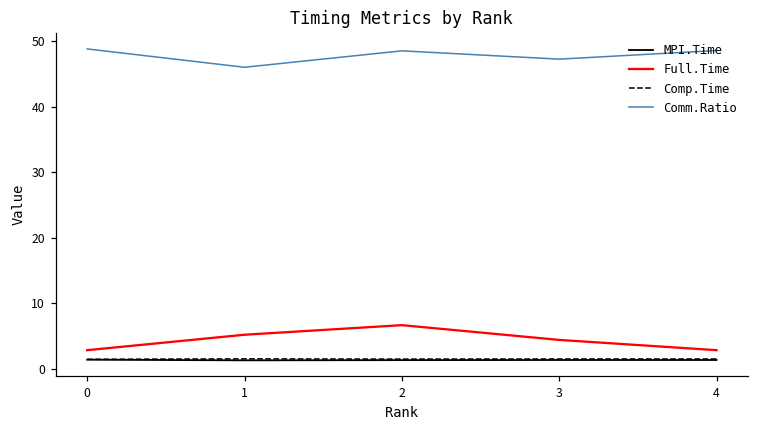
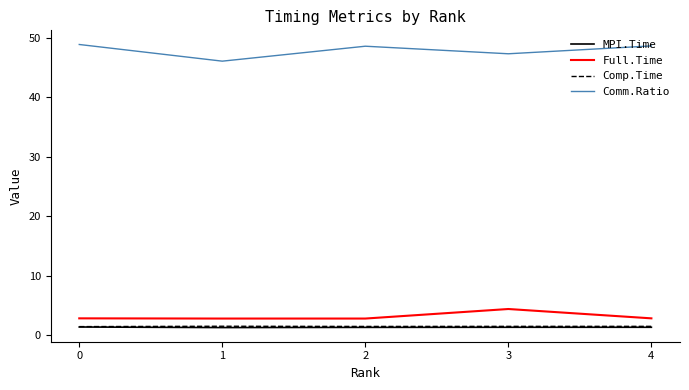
Full.Time, 1: 5 -> 3
Full.Time, 2: 7 -> 3
